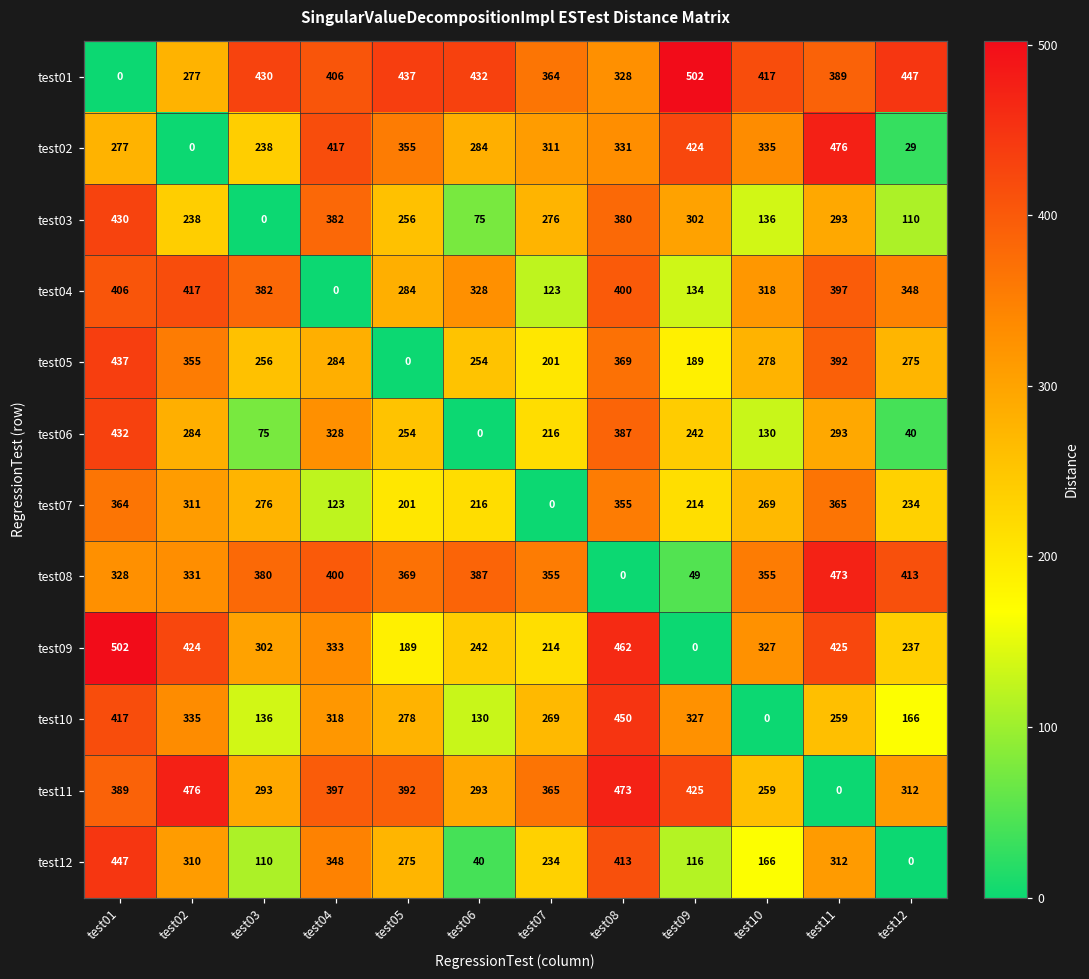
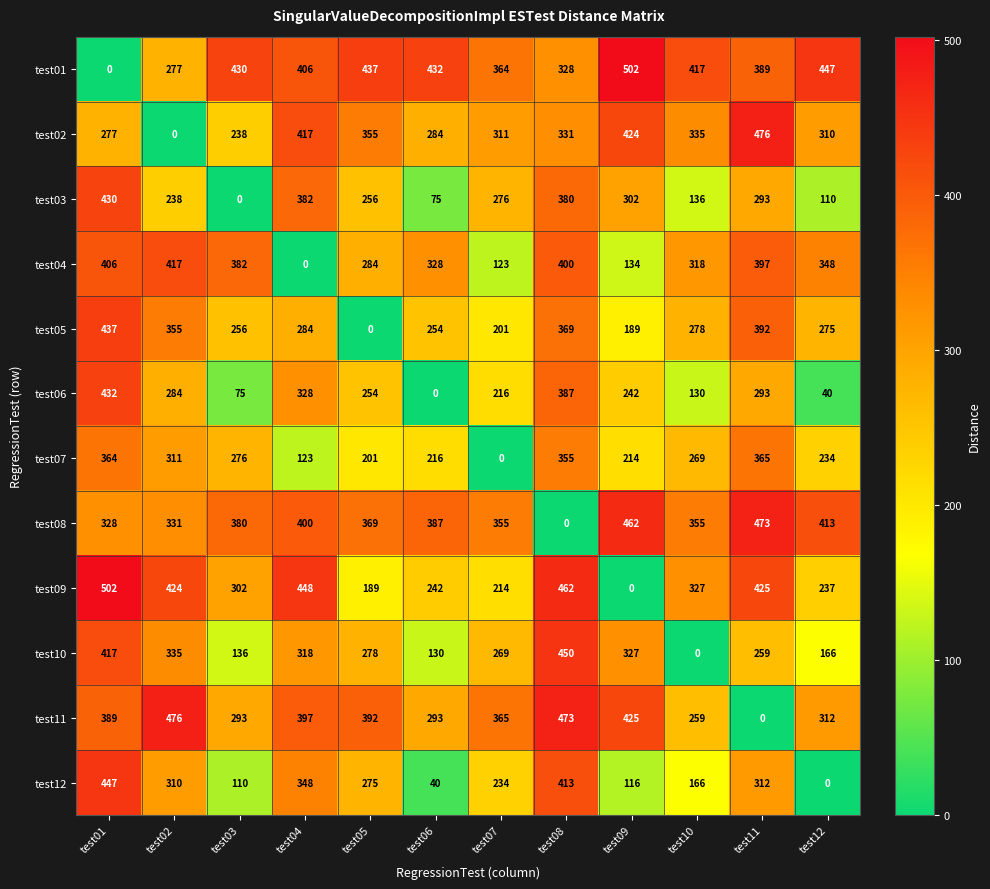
test02, test12: 29 -> 310
test08, test09: 49 -> 462
test09, test04: 333 -> 448
